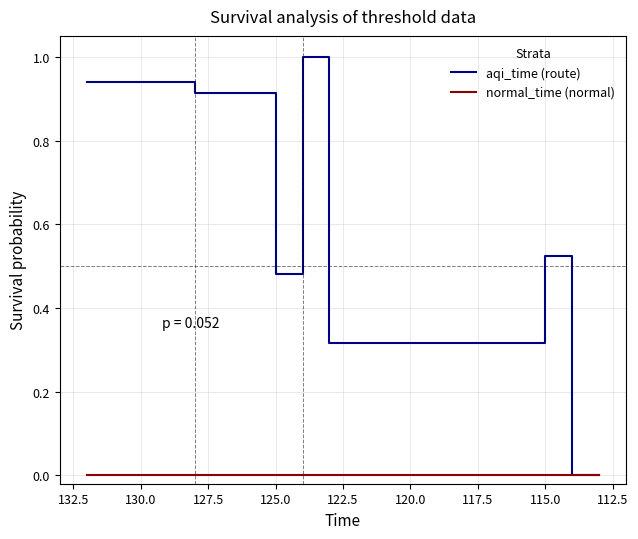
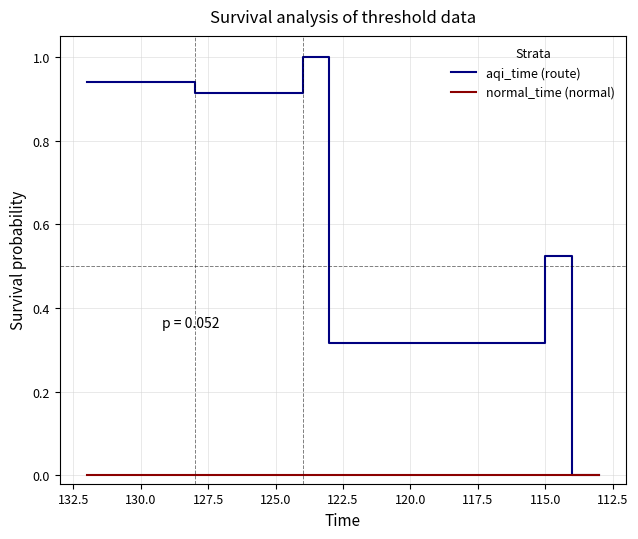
aqi_time (route), 125.0: 0.48 -> 0.91
